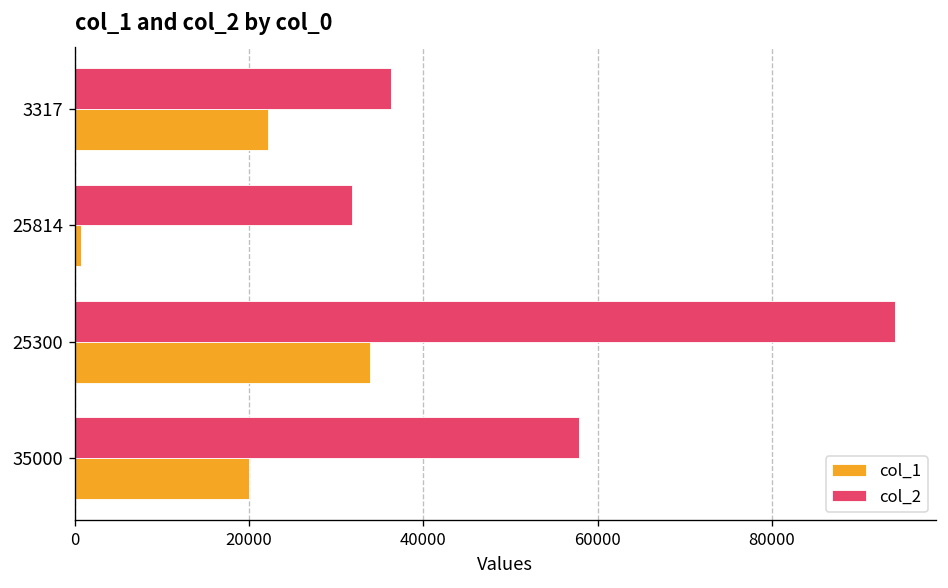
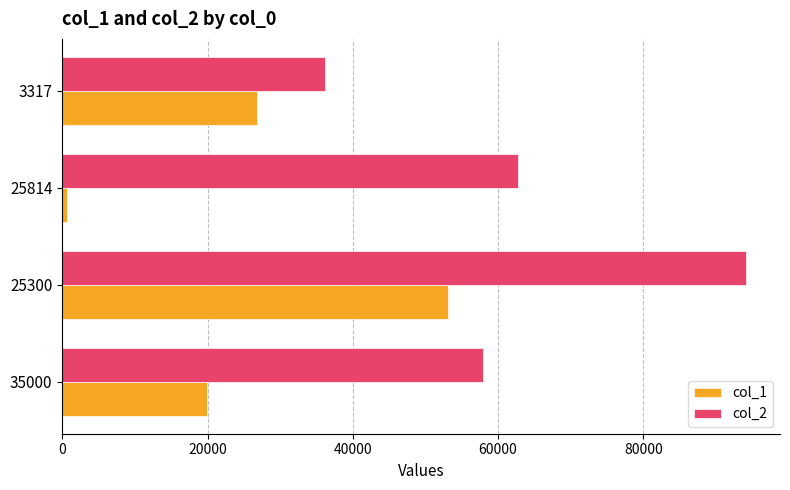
col_1, 3317: 22000 -> 27000
col_2, 25814: 32000 -> 63000
col_1, 25300: 34000 -> 53000
